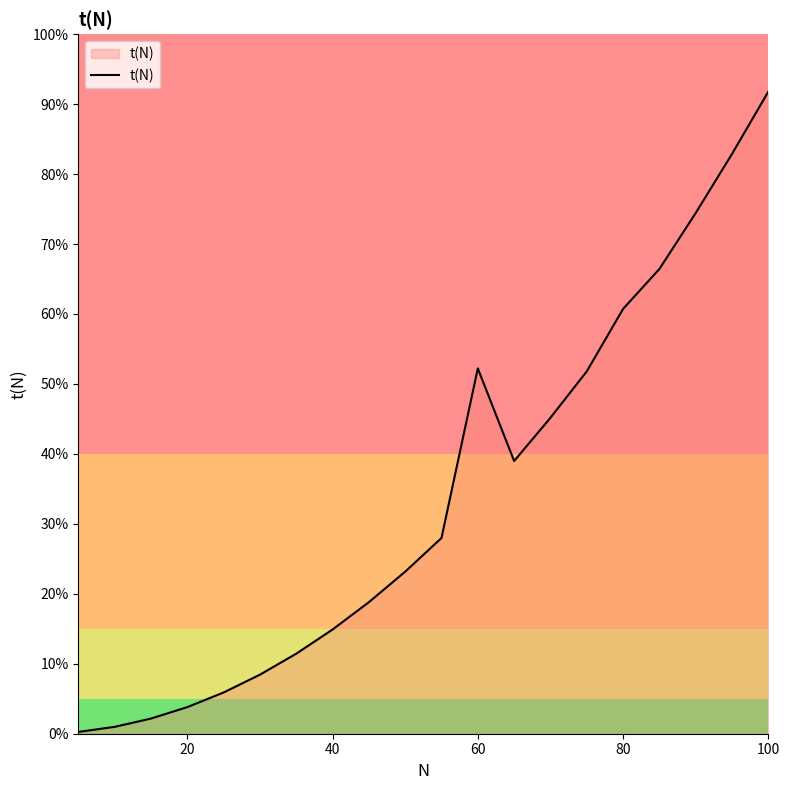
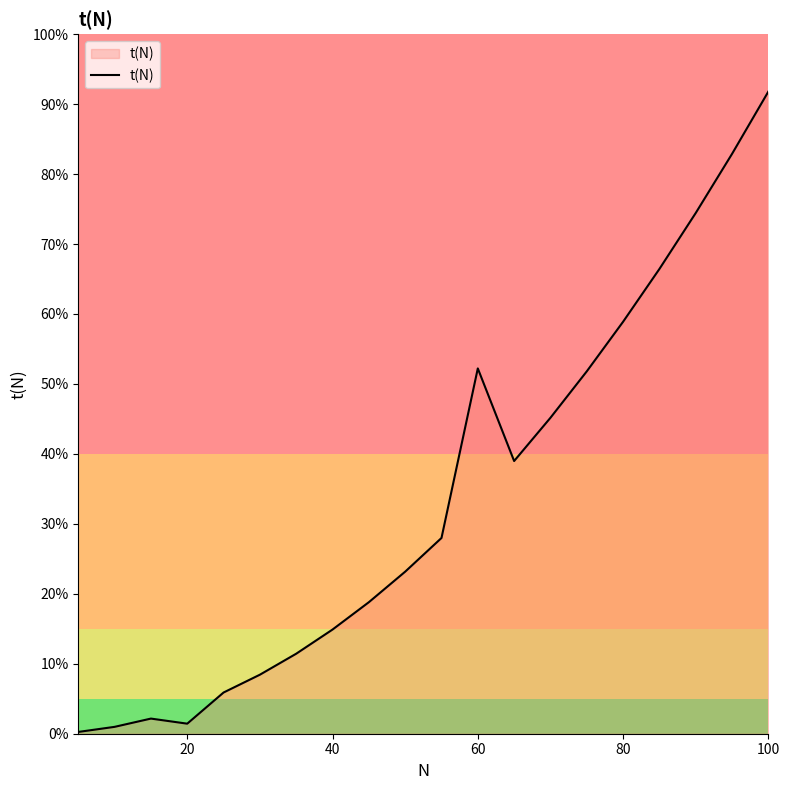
20: 4% -> 1%
80: 61% -> 59%
